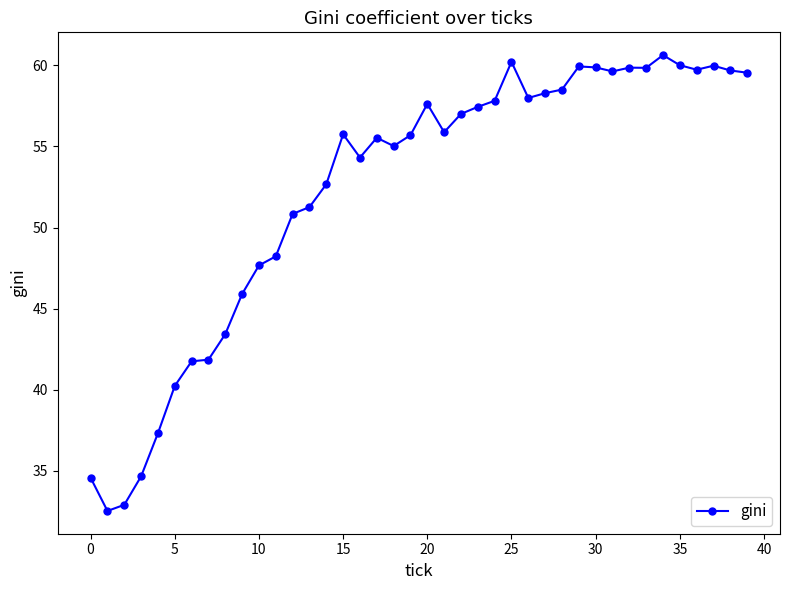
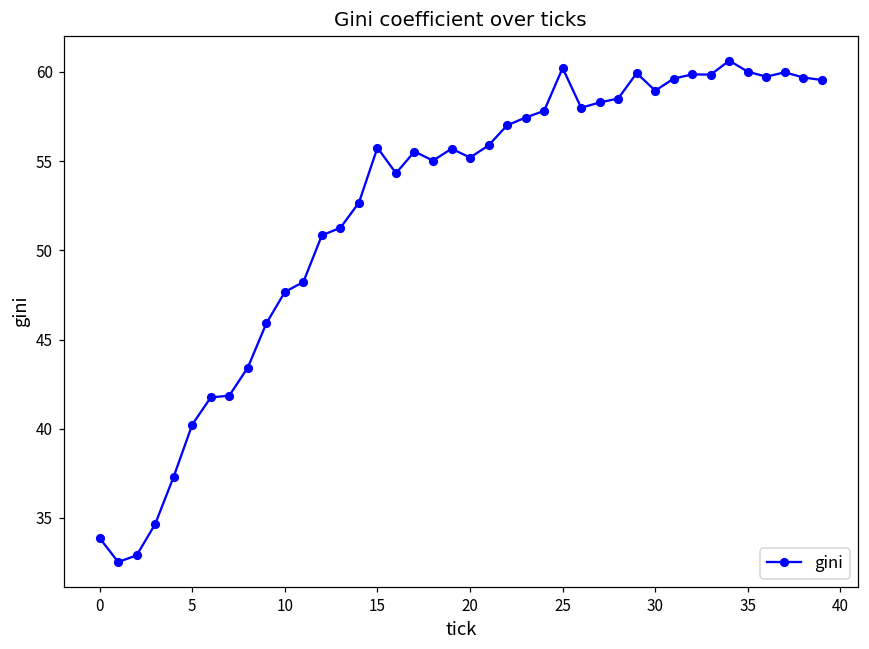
0: 34.6 -> 33.9
20: 57.6 -> 55.2
30: 59.9 -> 58.9
